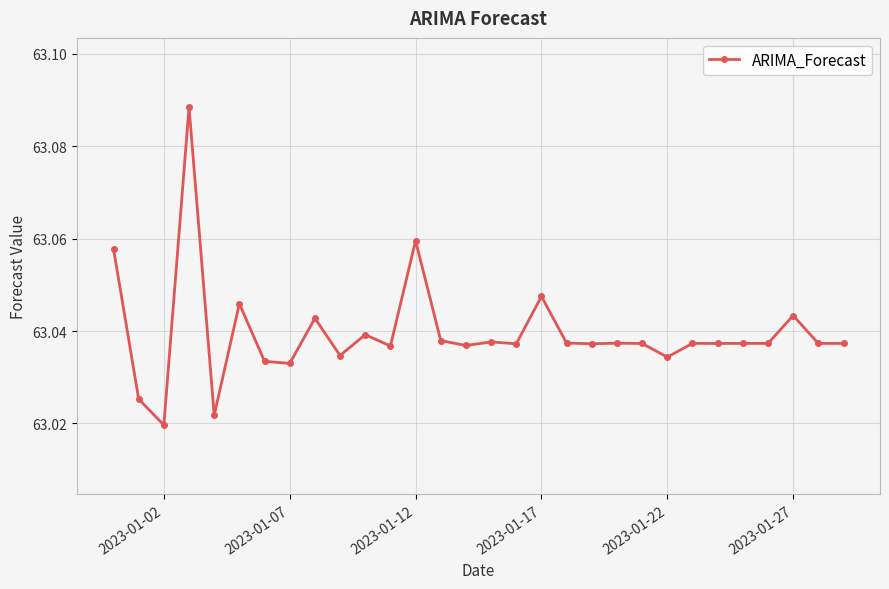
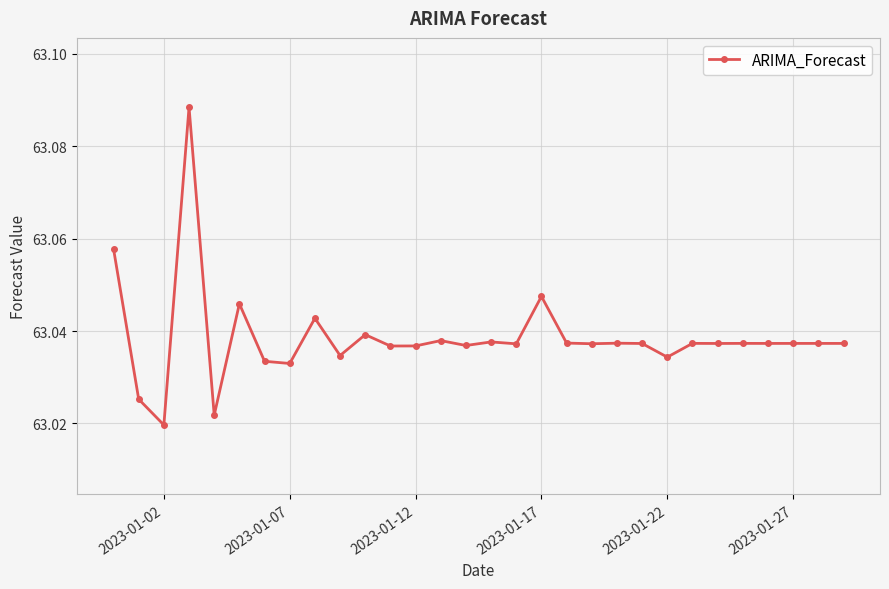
2023-01-12: 63.060 -> 63.037
2023-01-27: 63.043 -> 63.037
